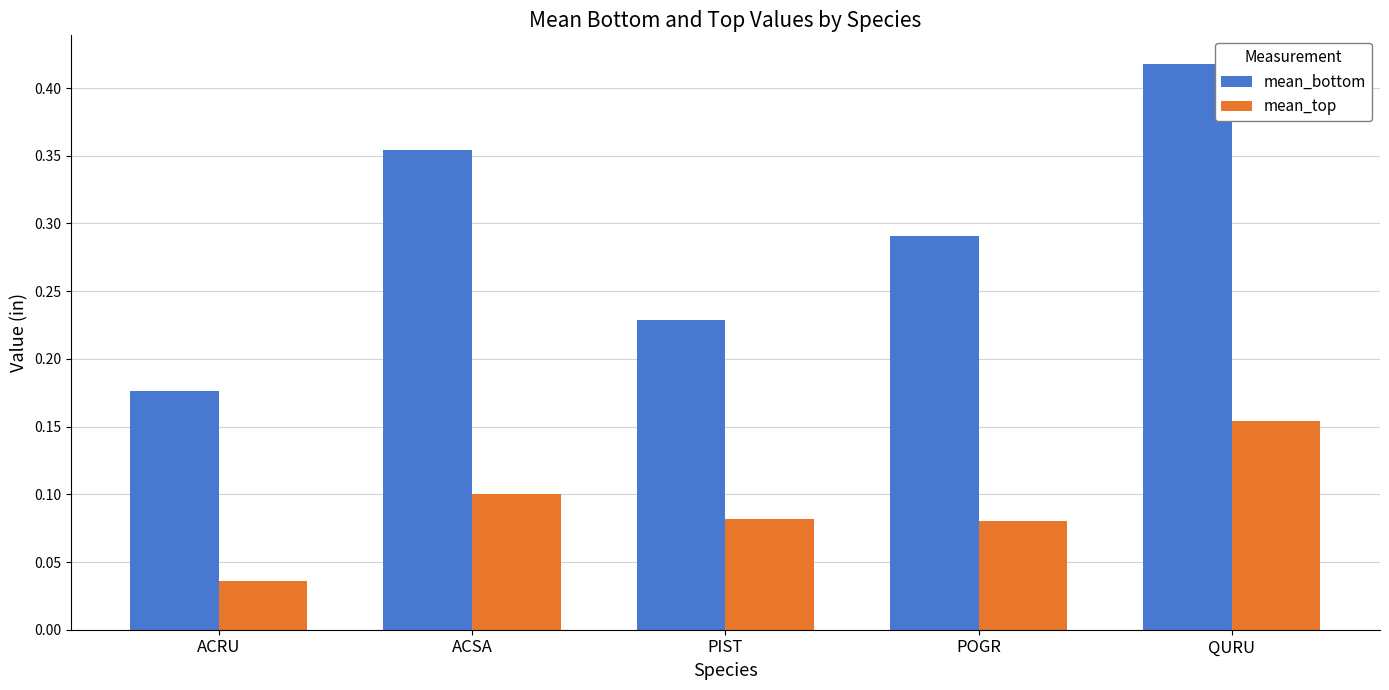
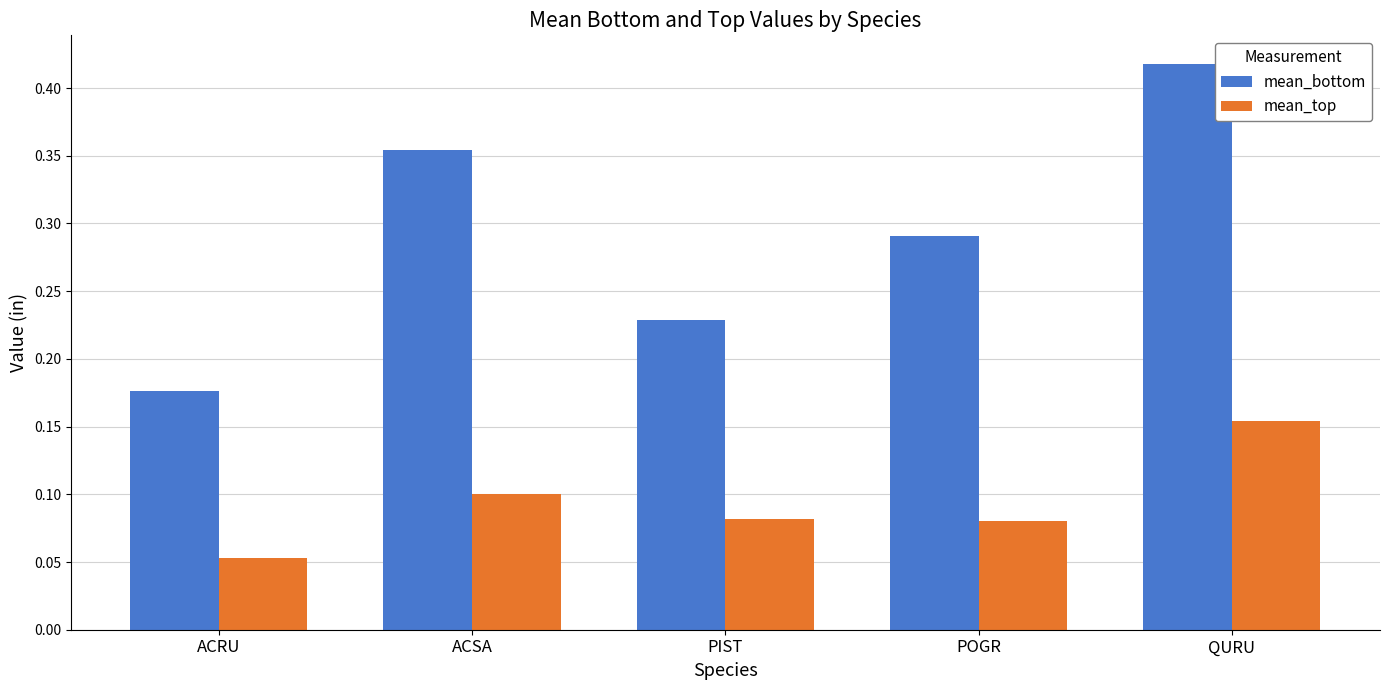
mean_top, ACRU: 0.036 -> 0.053
